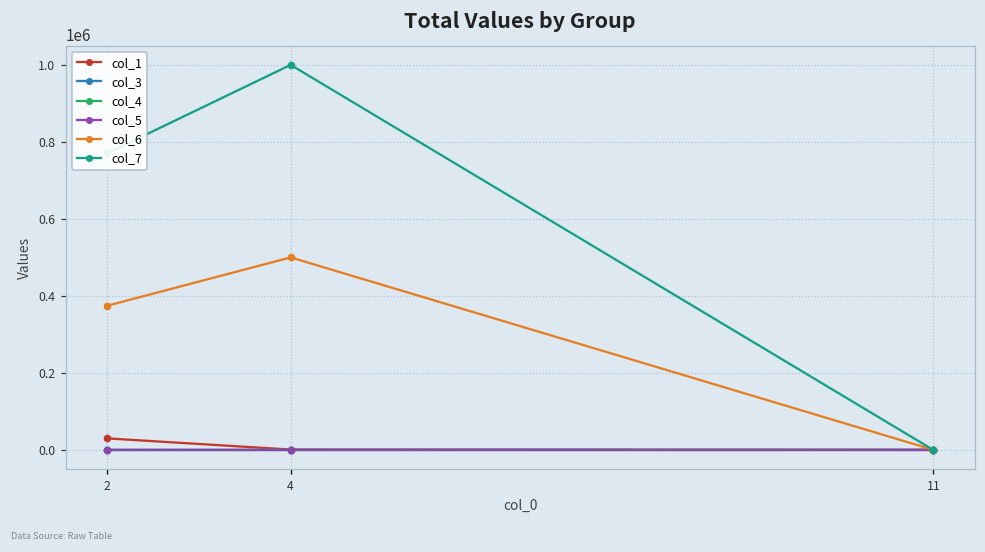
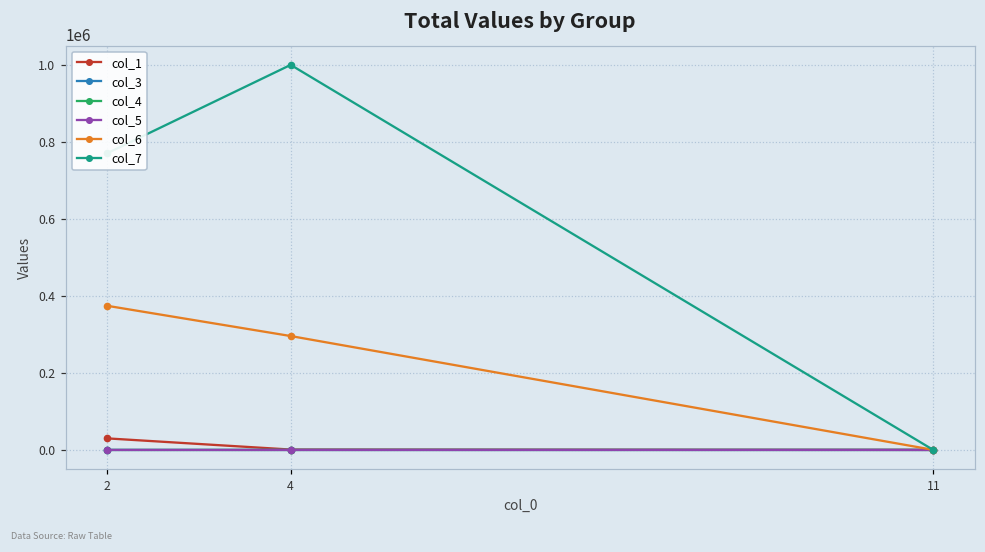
col_6, 4: 500000 -> 300000
